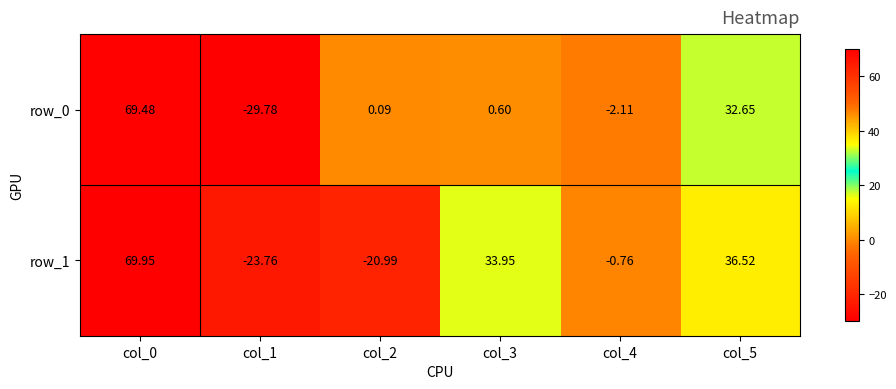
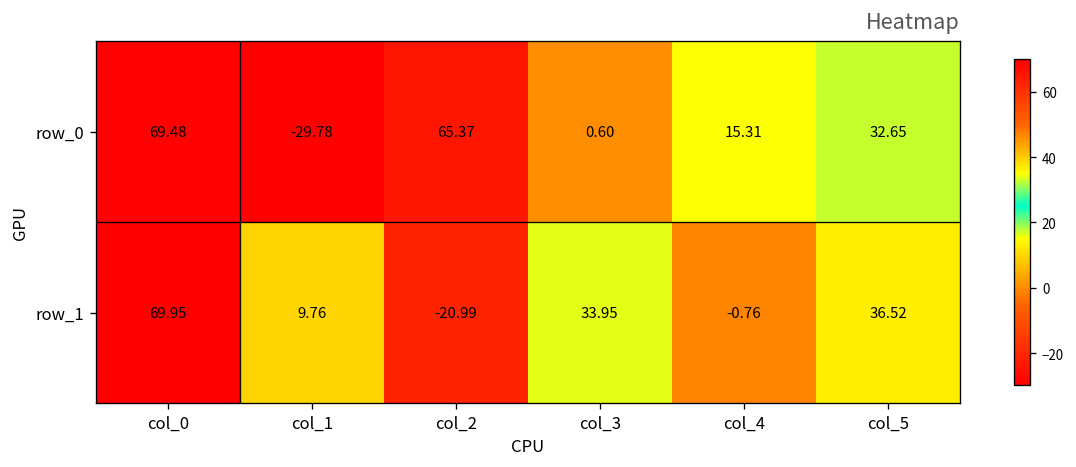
row_0, col_2: 0.09 -> 65.37
row_0, col_4: -2.11 -> 15.31
row_1, col_1: -23.76 -> 9.76
